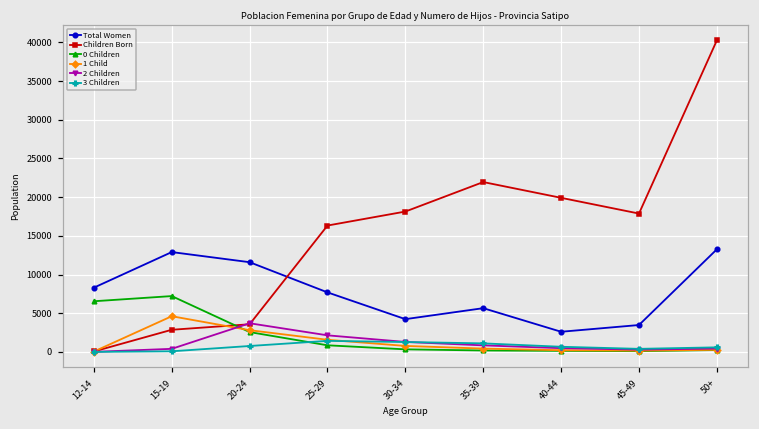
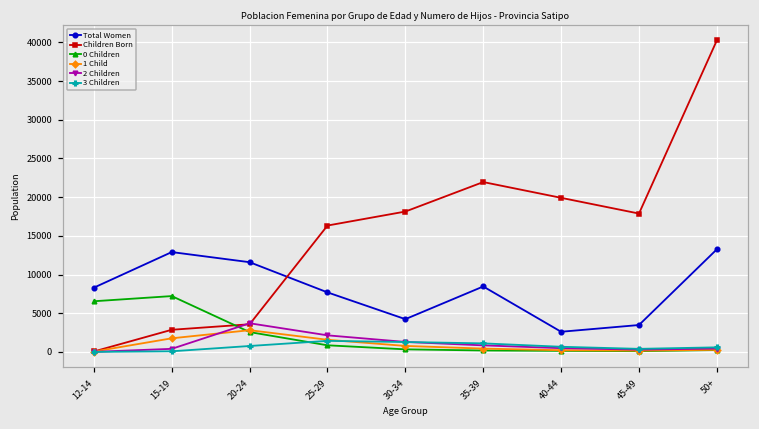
1 Child, 15-19: 5000 -> 2000
Total Women, 35-39: 6000 -> 8000
